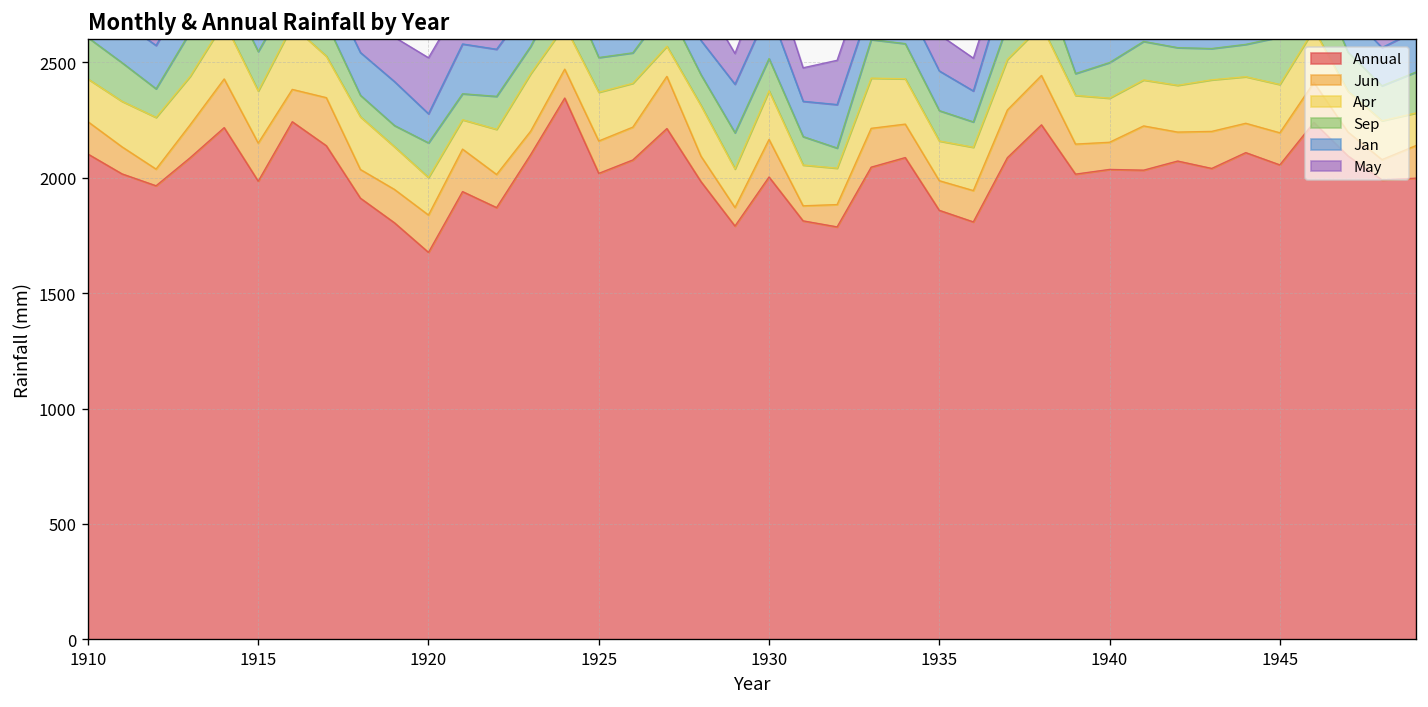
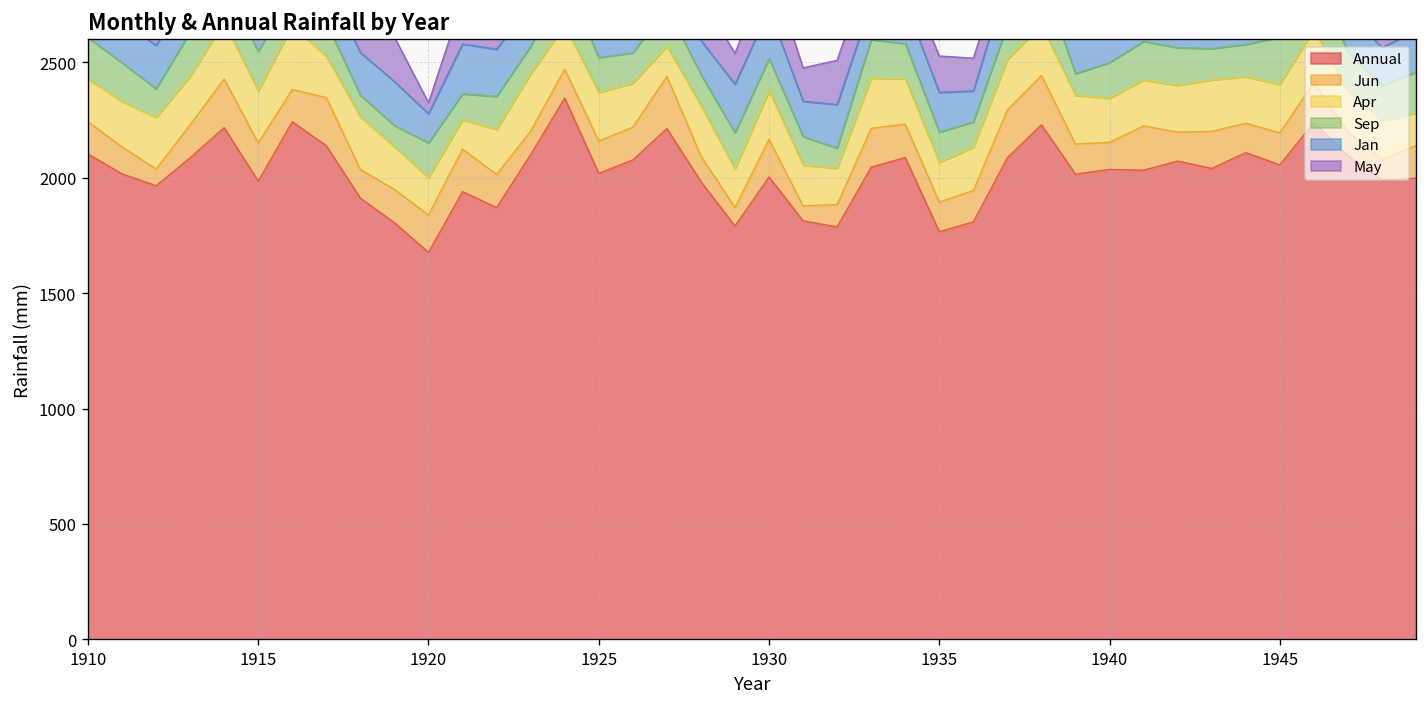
May, 1920: 240 -> 50
Annual, 1935: 1860 -> 1770
